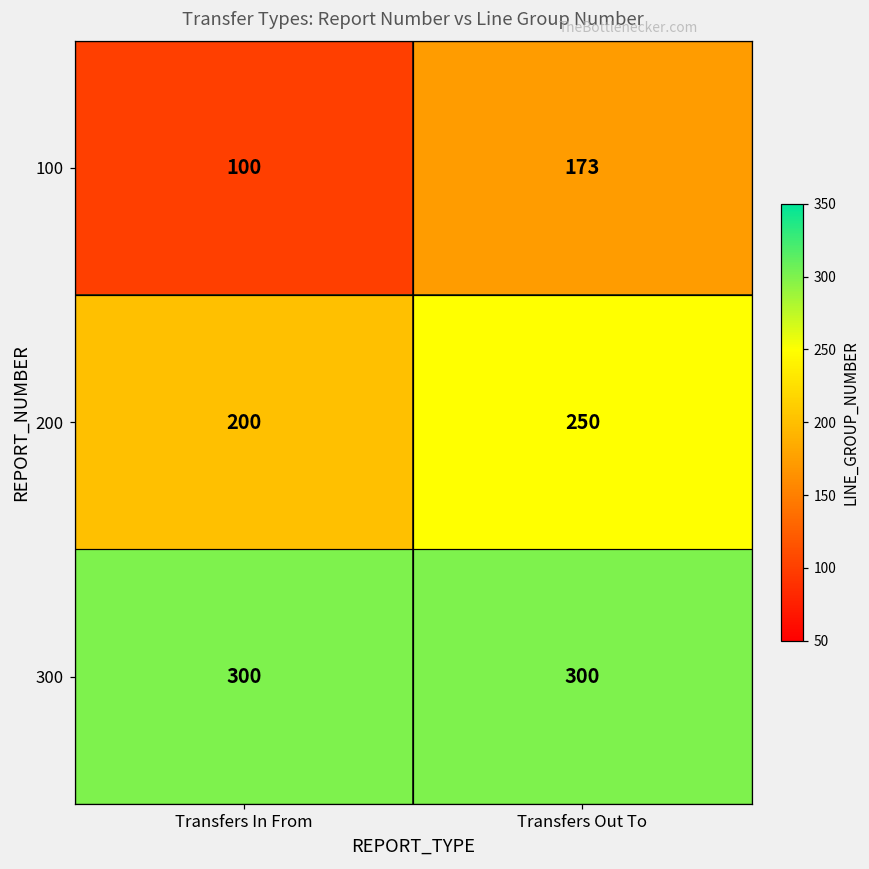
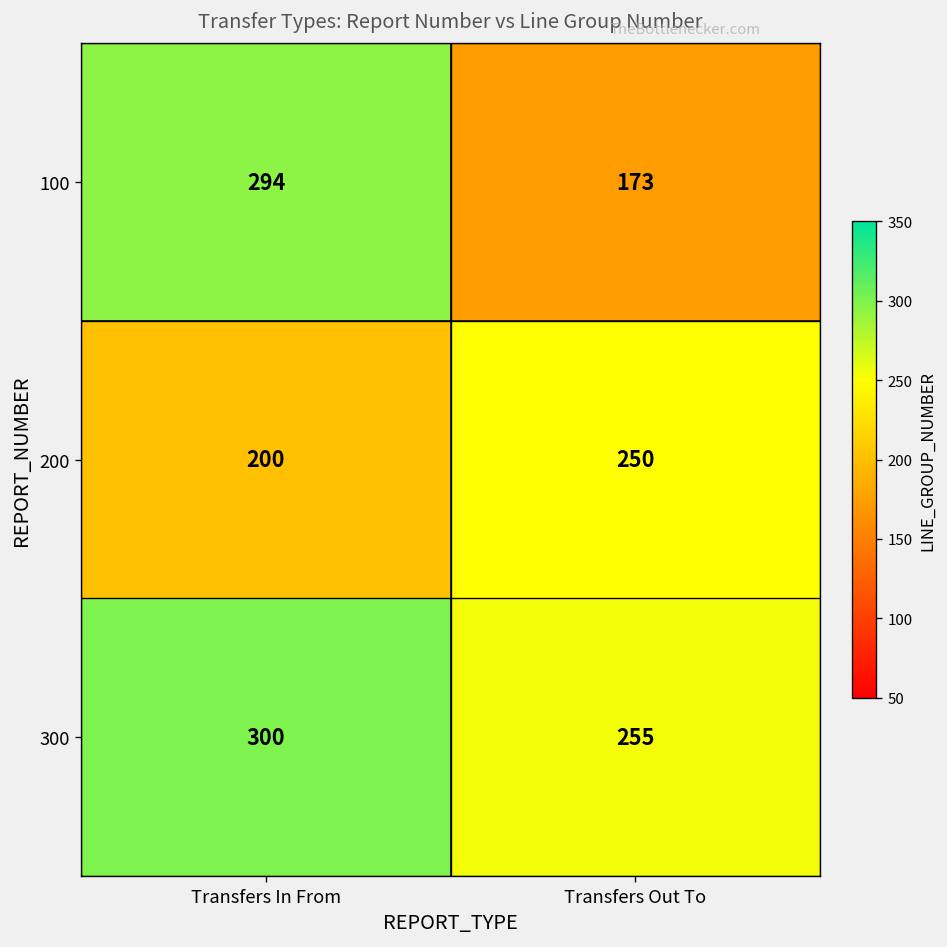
100, Transfers In From: 100 -> 294
300, Transfers Out To: 300 -> 255
